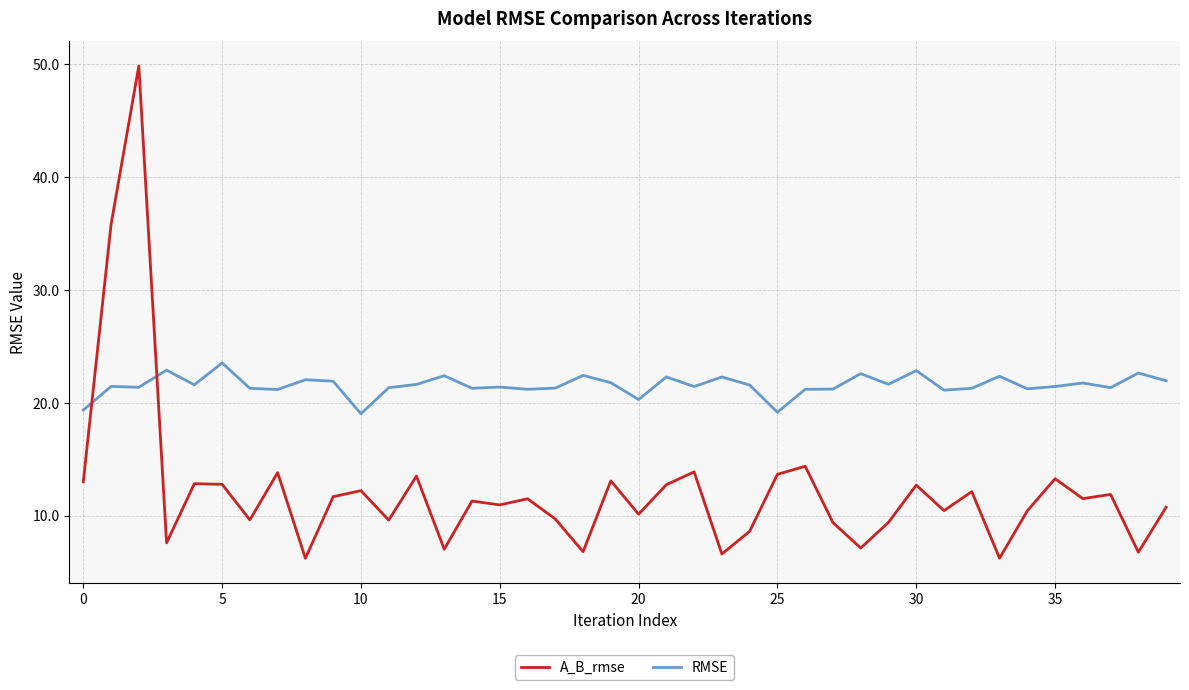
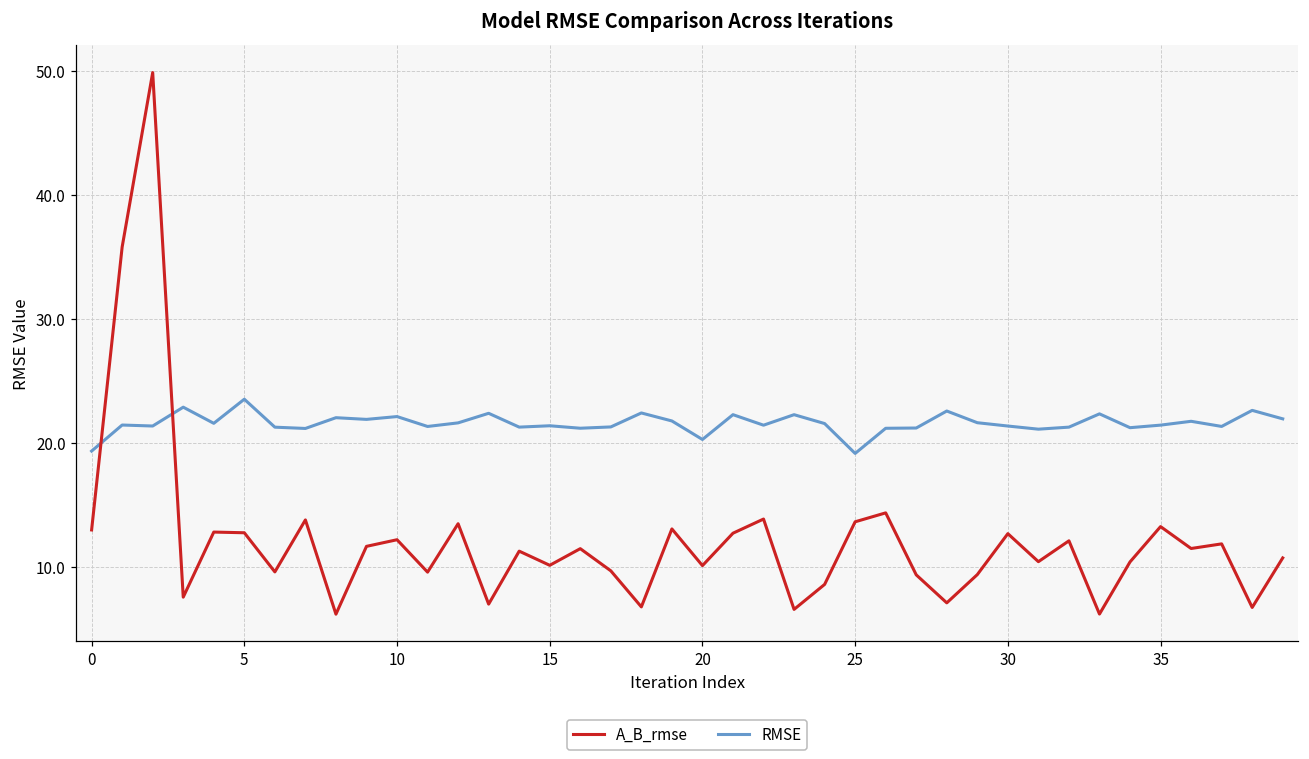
RMSE, 10: 19.0 -> 22.1
A_B_rmse, 15: 11.0 -> 10.2
RMSE, 30: 22.9 -> 21.4
